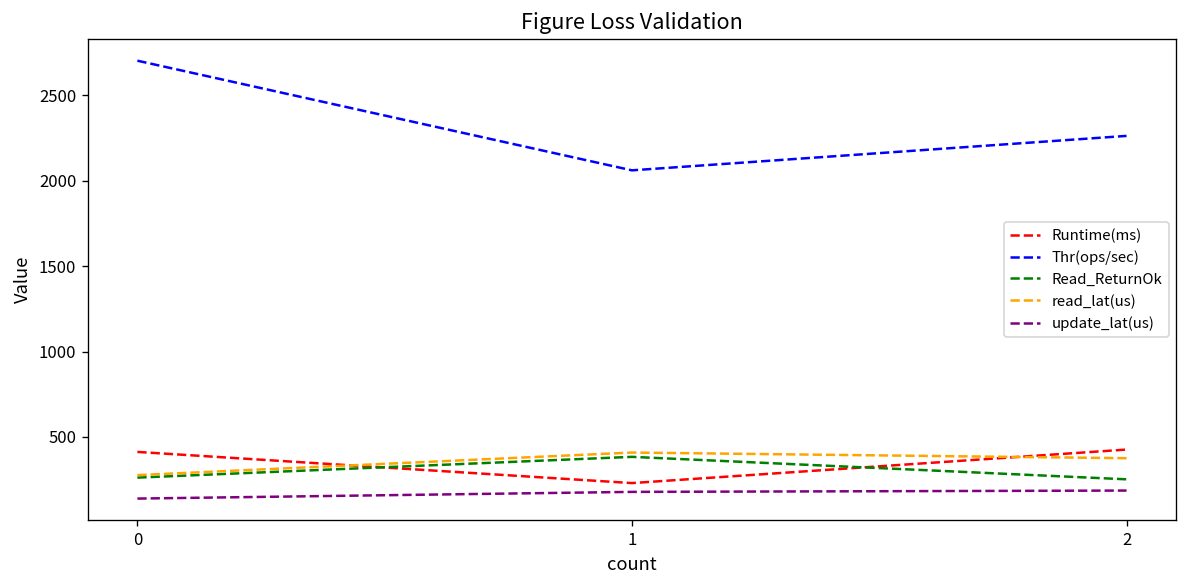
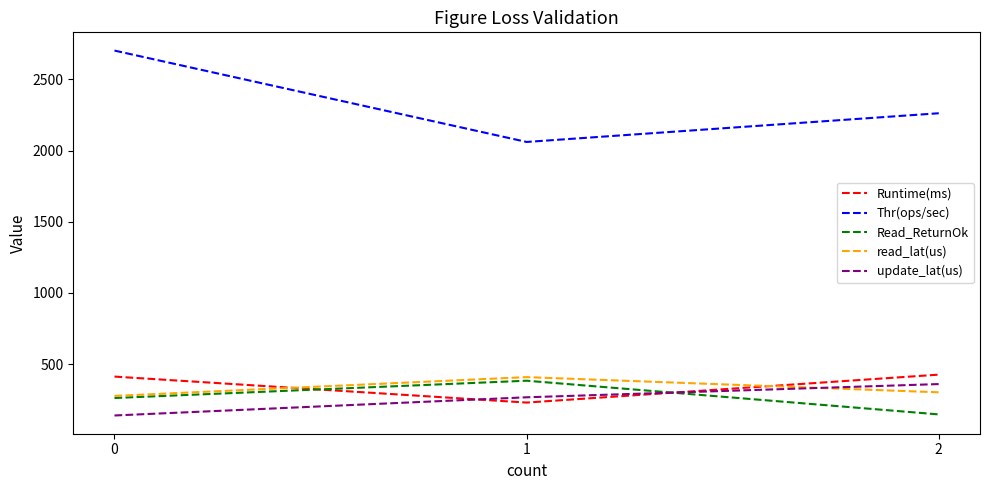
update_lat(us), 1: 180 -> 270
Read_ReturnOk, 2: 250 -> 150
read_lat(us), 2: 380 -> 300
update_lat(us), 2: 190 -> 360
